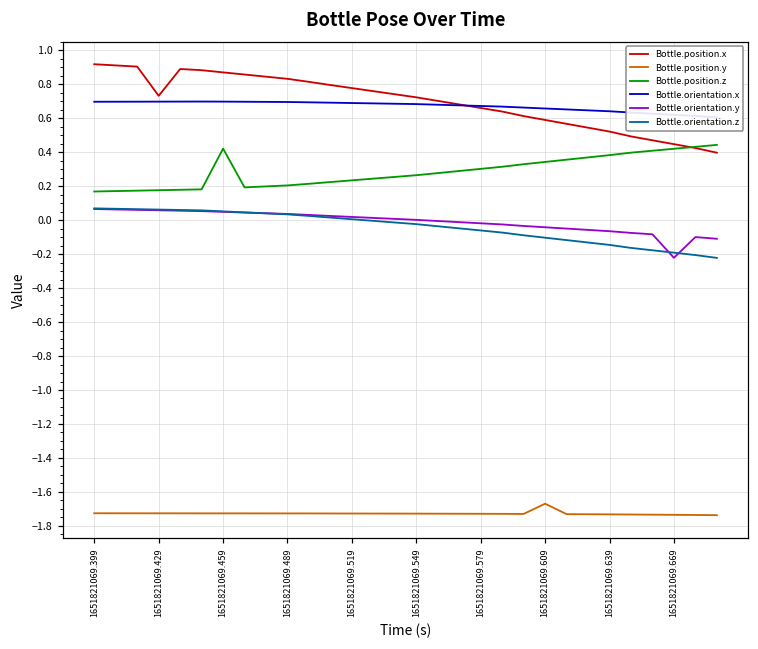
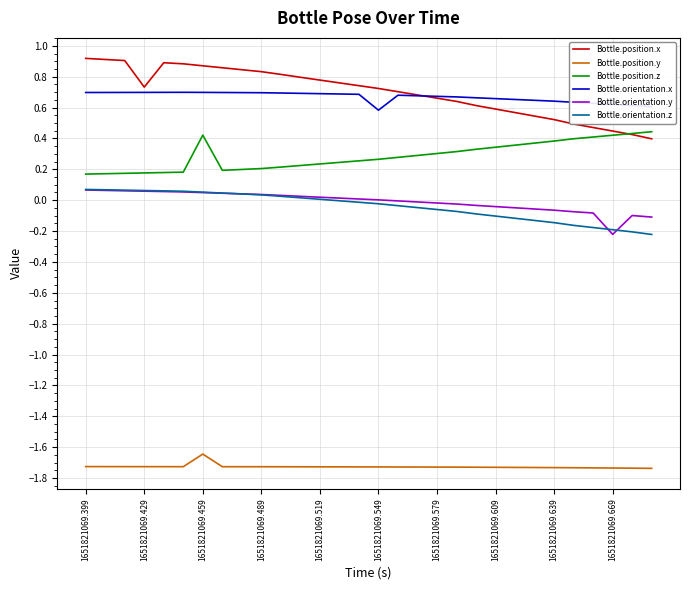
Bottle.position.y, 1651821069.459: -1.73 -> -1.64
Bottle.orientation.x, 1651821069.549: 0.68 -> 0.58
Bottle.position.y, 1651821069.609: -1.67 -> -1.73
